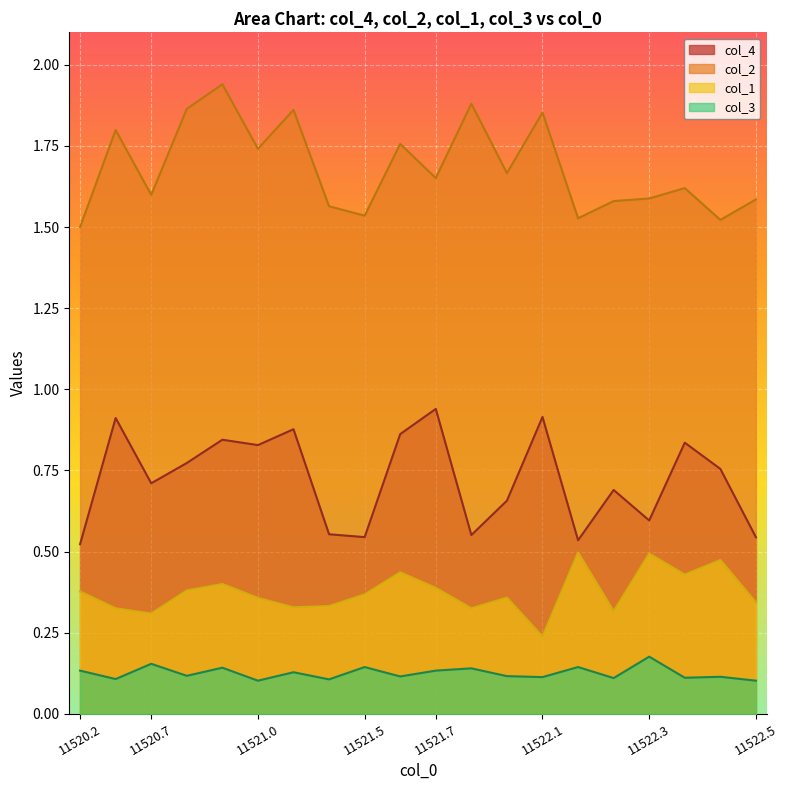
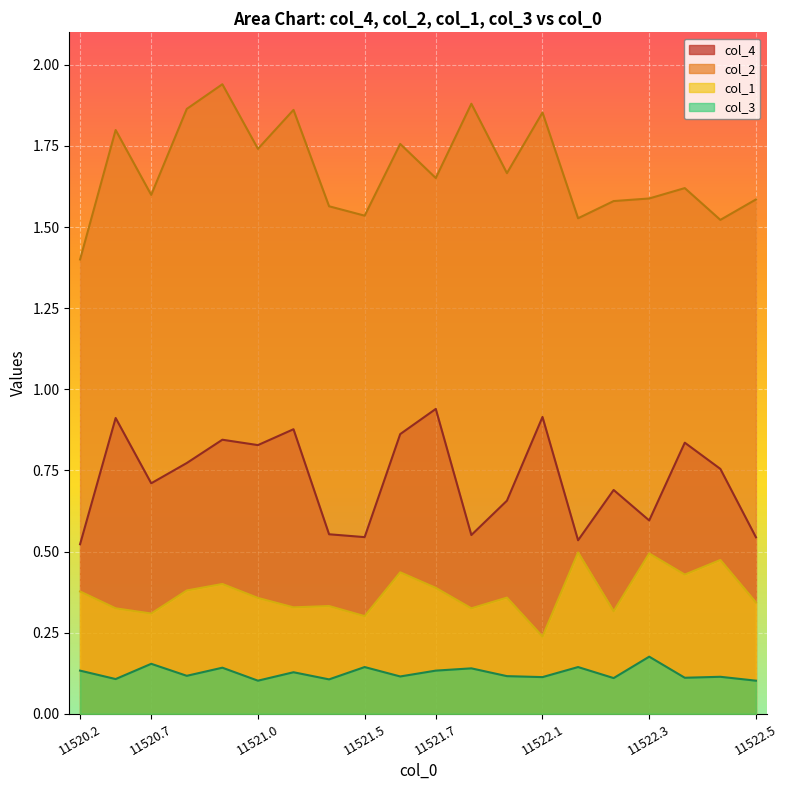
col_2, 11520.2: 1.5 -> 1.4
col_1, 11521.5: 0.37 -> 0.30
